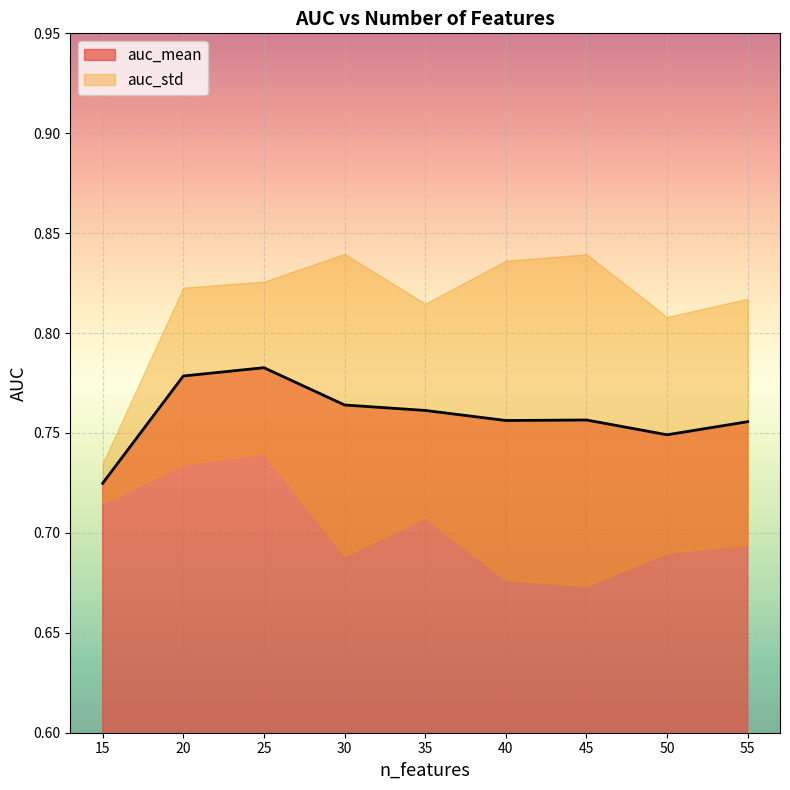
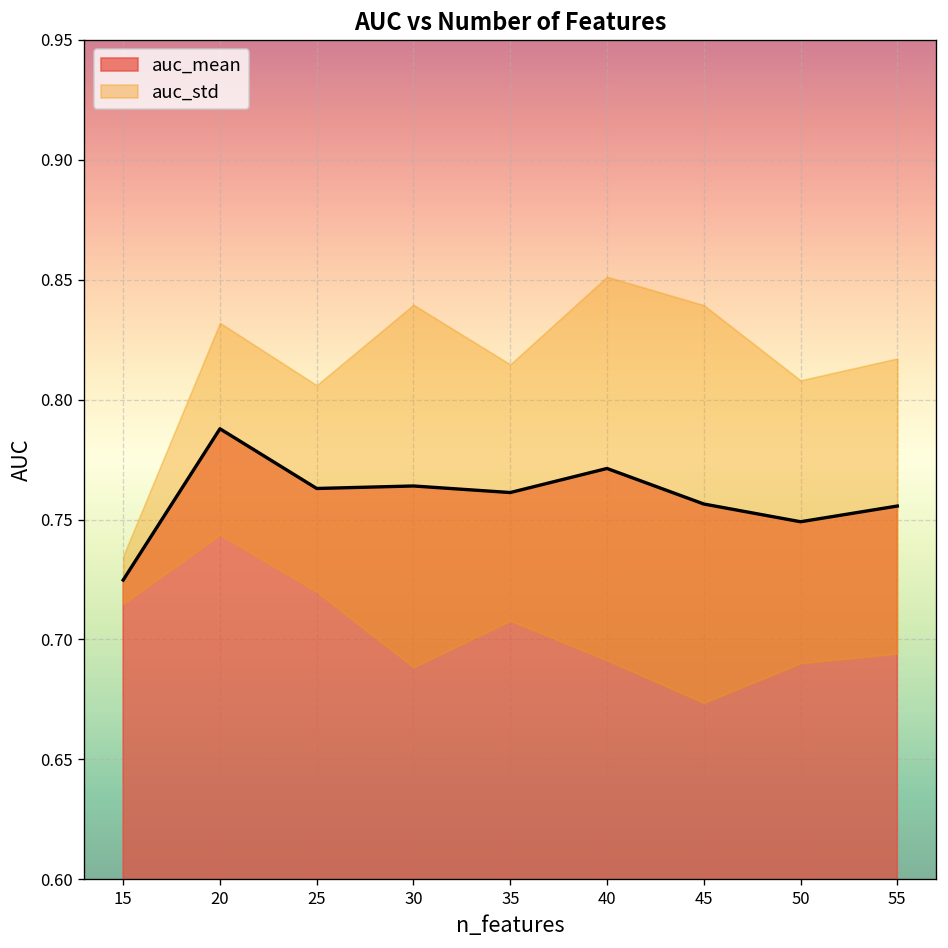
auc_mean, 20: 0.779 -> 0.788
auc_mean, 25: 0.783 -> 0.763
auc_mean, 40: 0.756 -> 0.771
